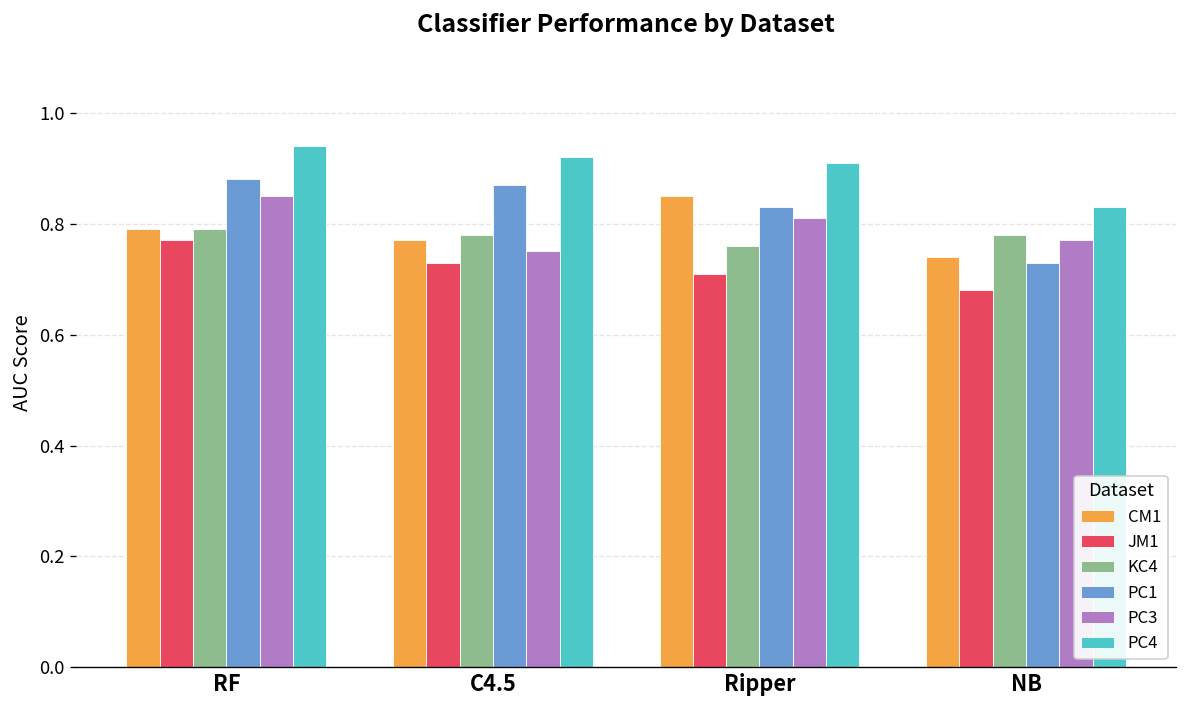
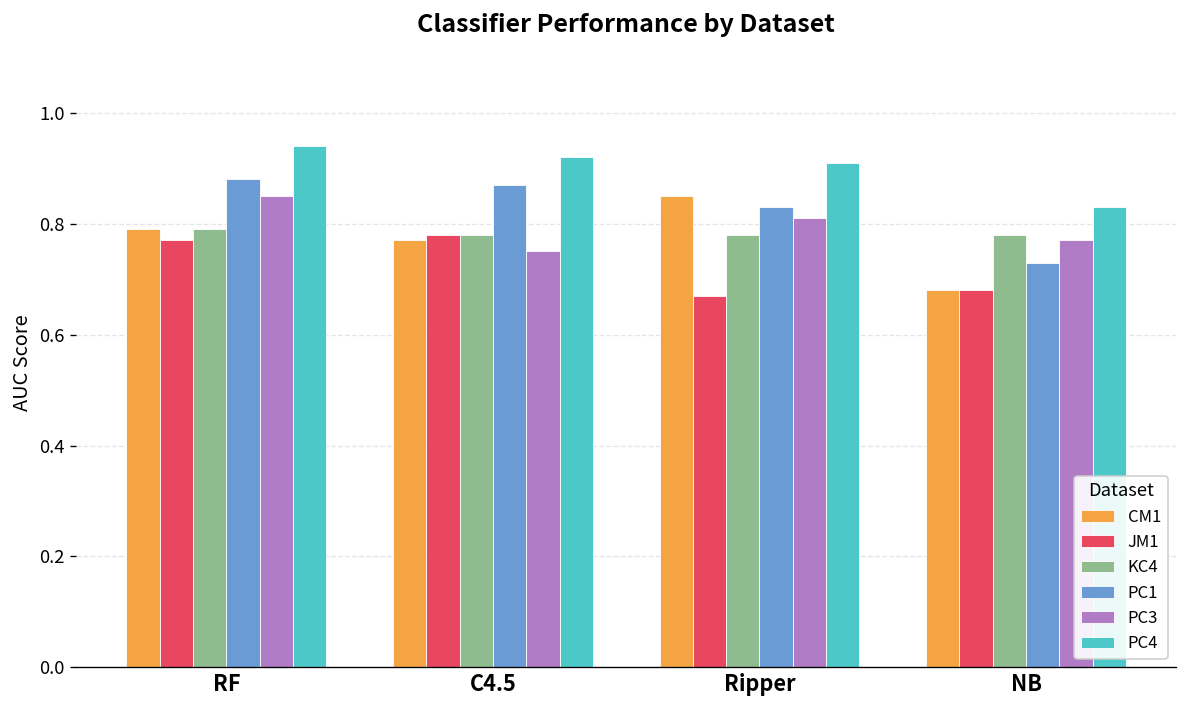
JM1, C4.5: 0.73 -> 0.78
JM1, Ripper: 0.71 -> 0.67
KC4, Ripper: 0.76 -> 0.78
CM1, NB: 0.74 -> 0.68
